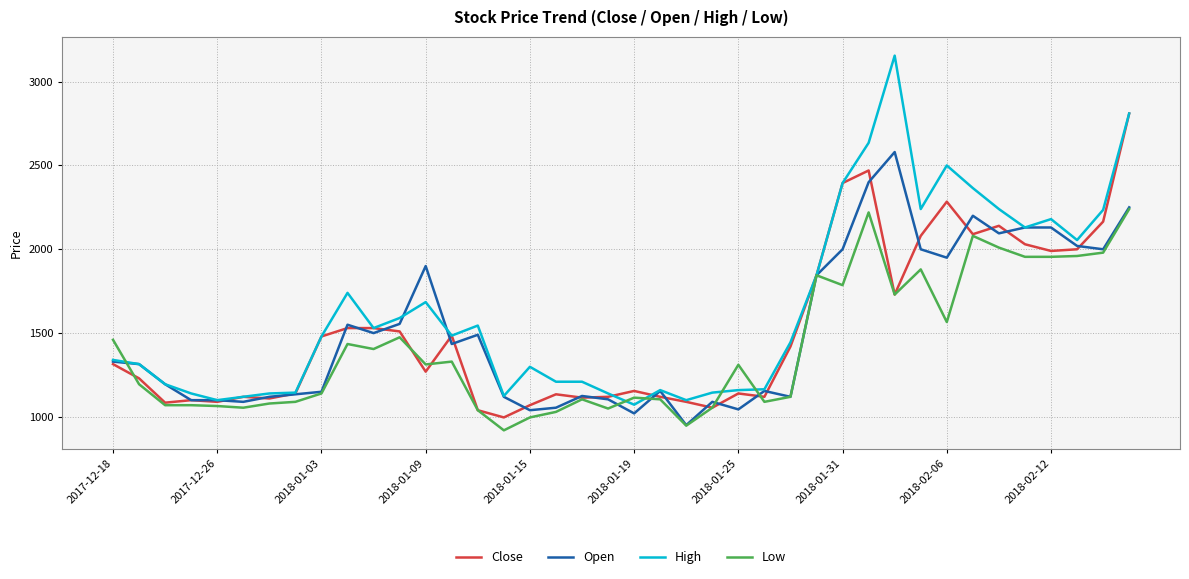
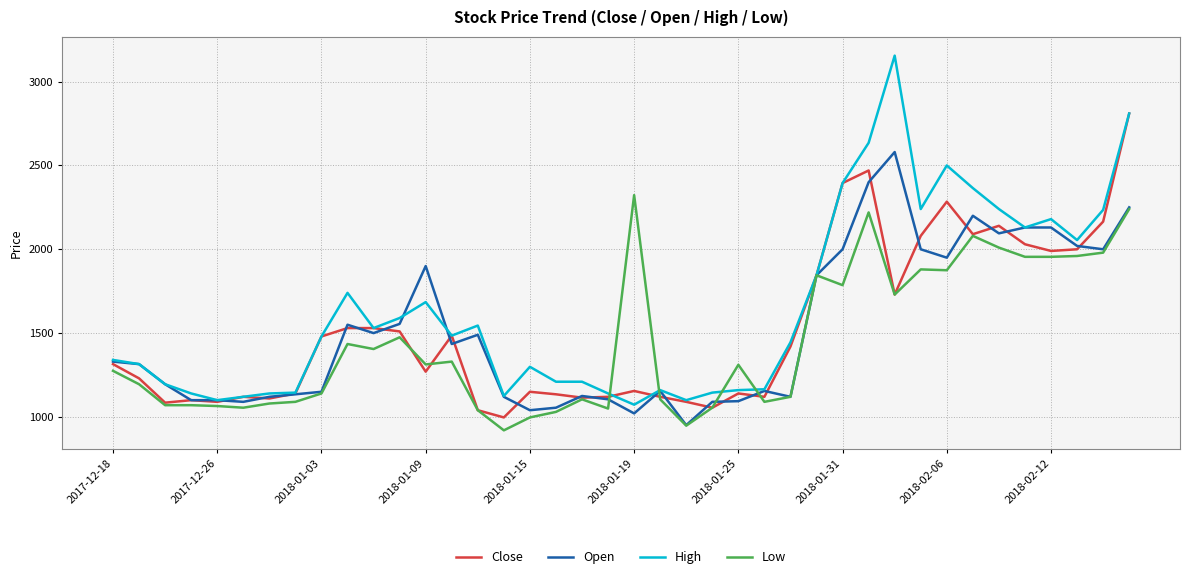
Low, 2017-12-18: 1460 -> 1280
Close, 2018-01-15: 1070 -> 1150
Low, 2018-01-19: 1120 -> 2320
Open, 2018-01-25: 1050 -> 1090
Low, 2018-02-06: 1570 -> 1880
